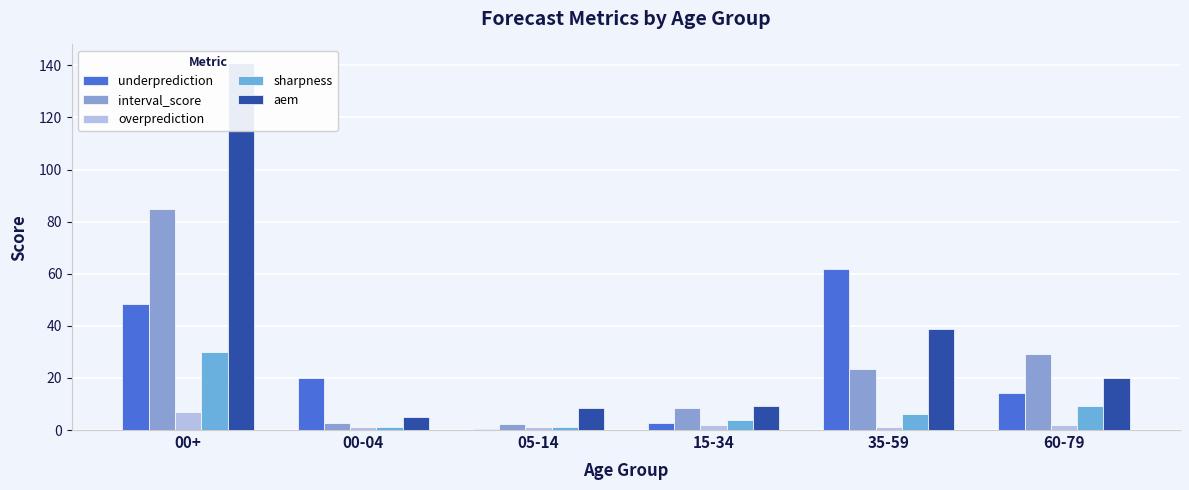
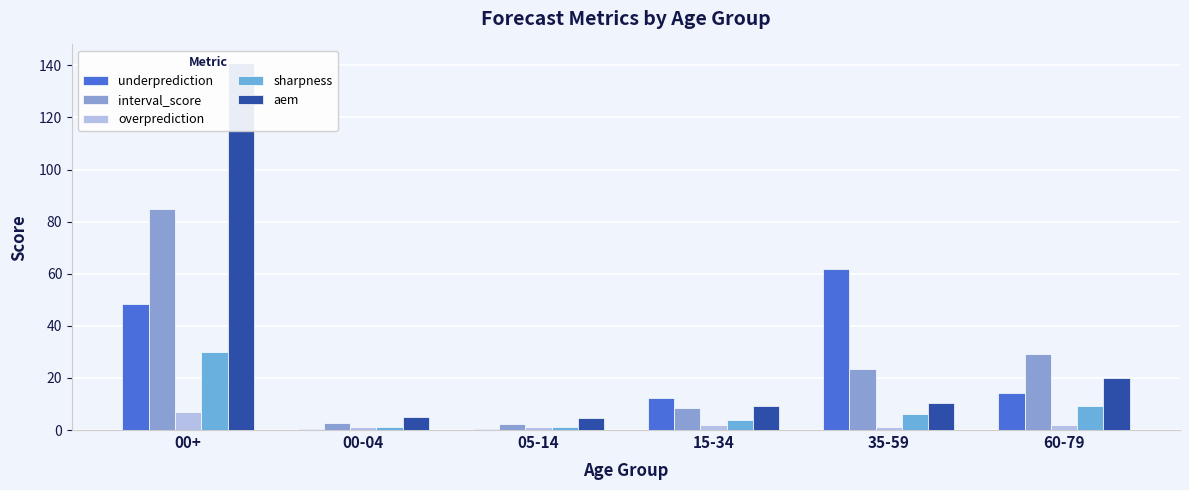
underprediction, 00-04: 20 -> 0
aem, 05-14: 9 -> 5
underprediction, 15-34: 3 -> 12
aem, 35-59: 39 -> 10
